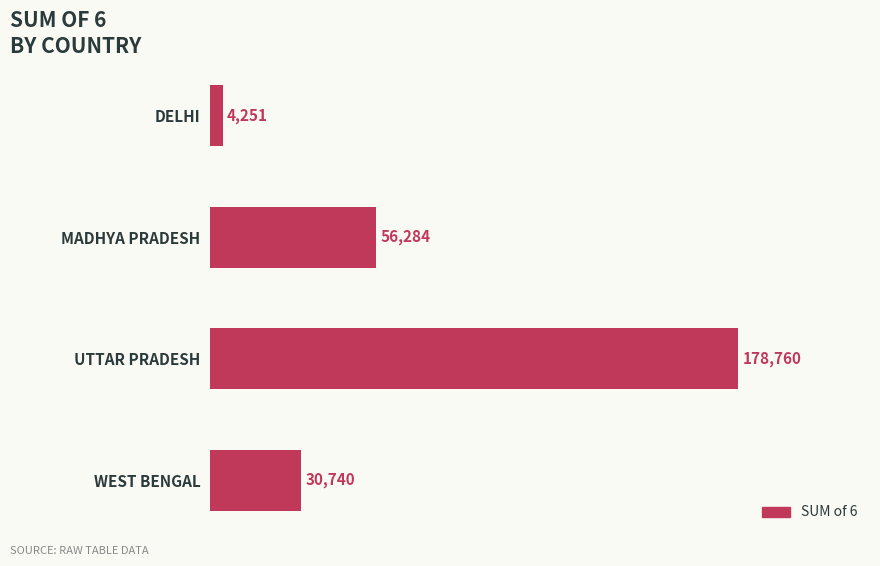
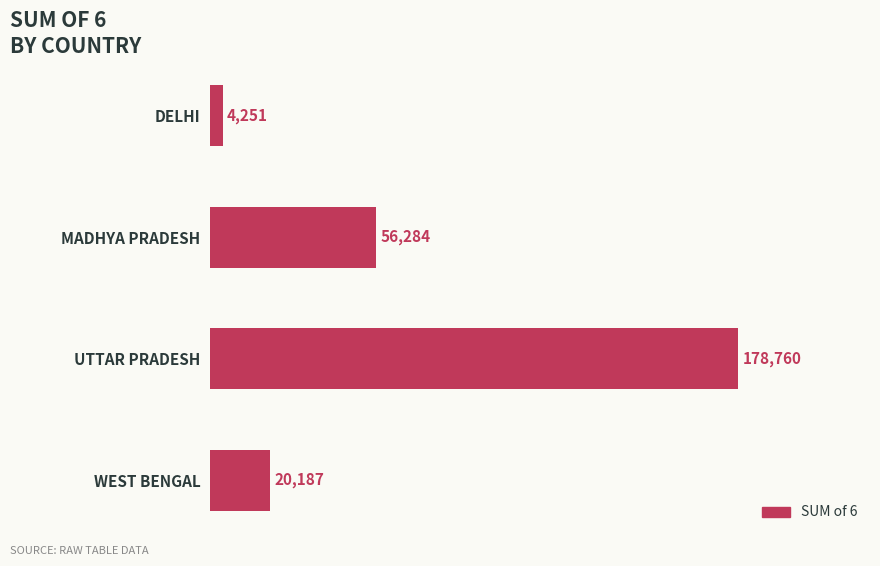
WEST BENGAL: 30,740 -> 20,187
